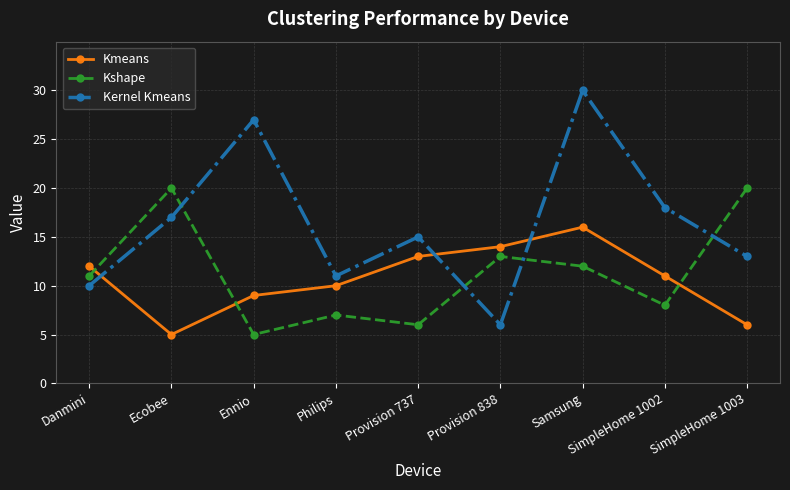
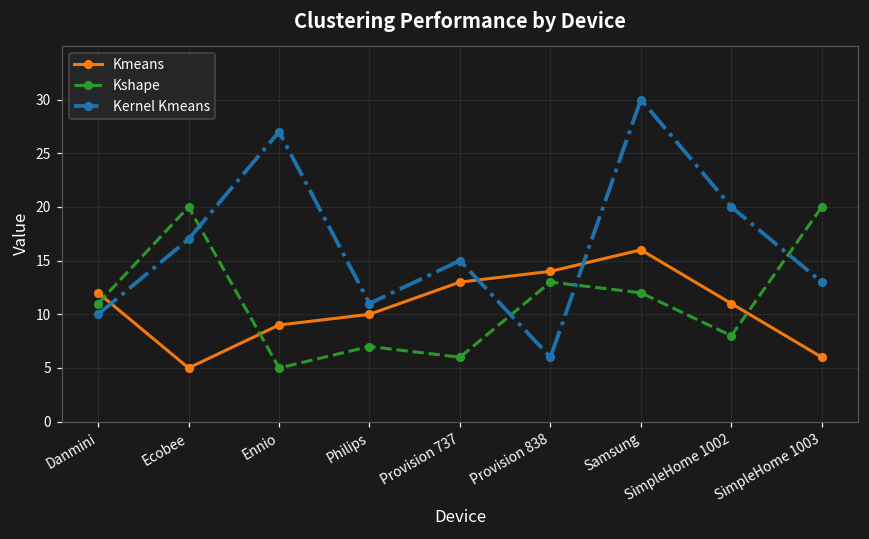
Kernel Kmeans, SimpleHome 1002: 18 -> 20
